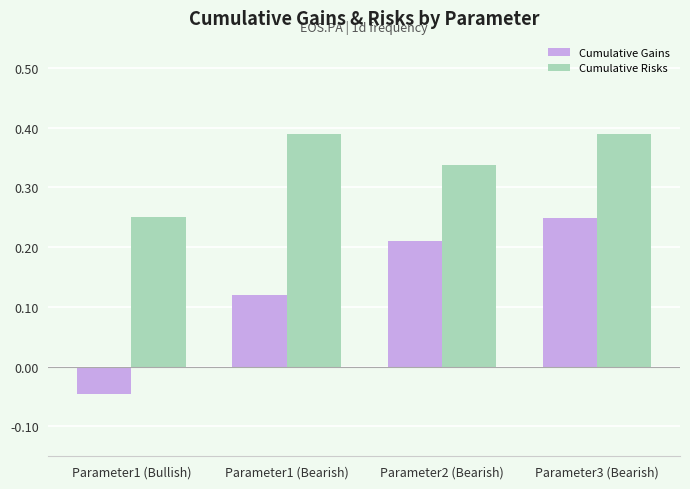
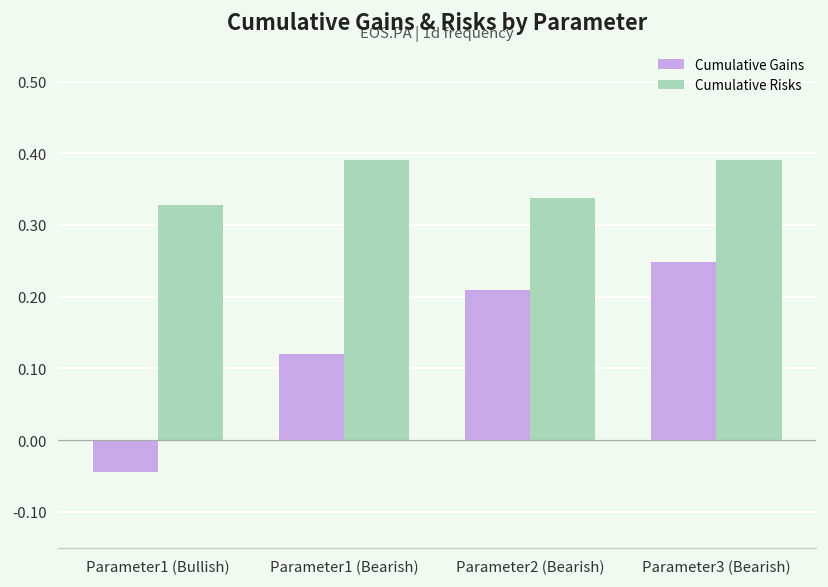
Cumulative Risks, Parameter1 (Bullish): 0.25 -> 0.33
